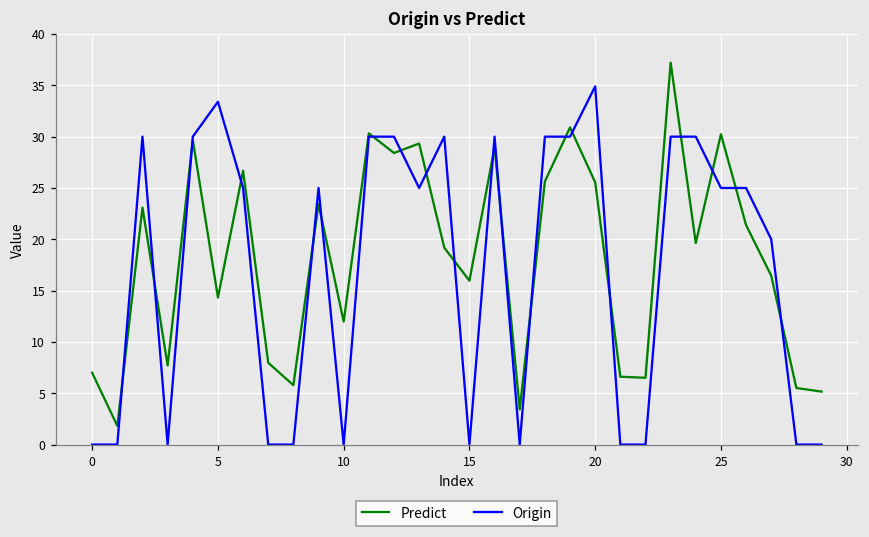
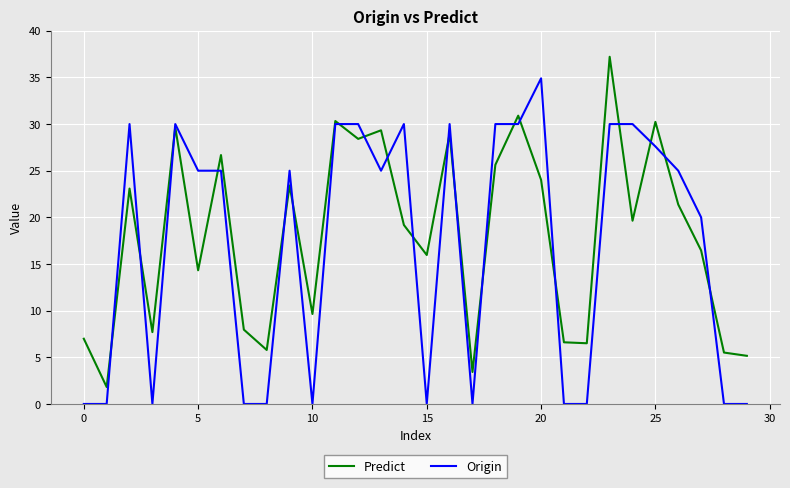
Origin, 5: 33 -> 25
Predict, 10: 12 -> 10
Predict, 20: 26 -> 24
Origin, 25: 25 -> 28
